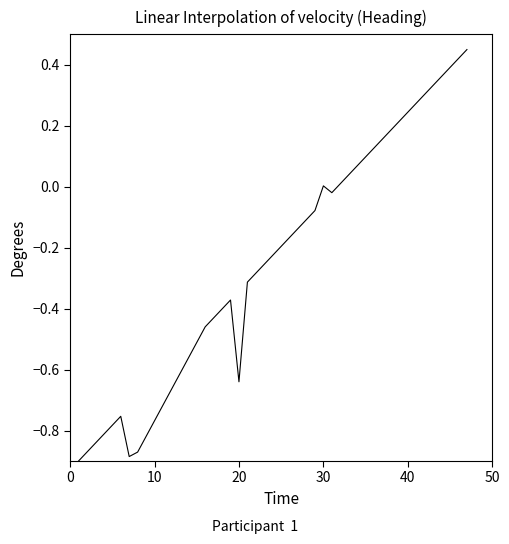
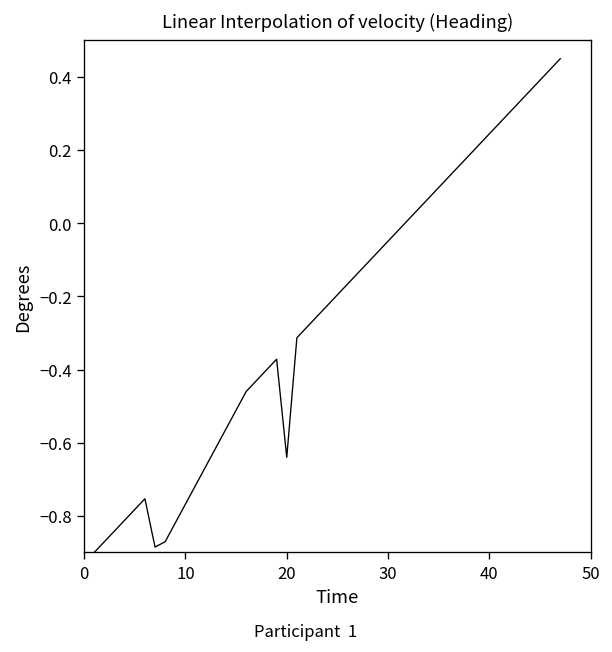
30: 0.00 -> -0.05
